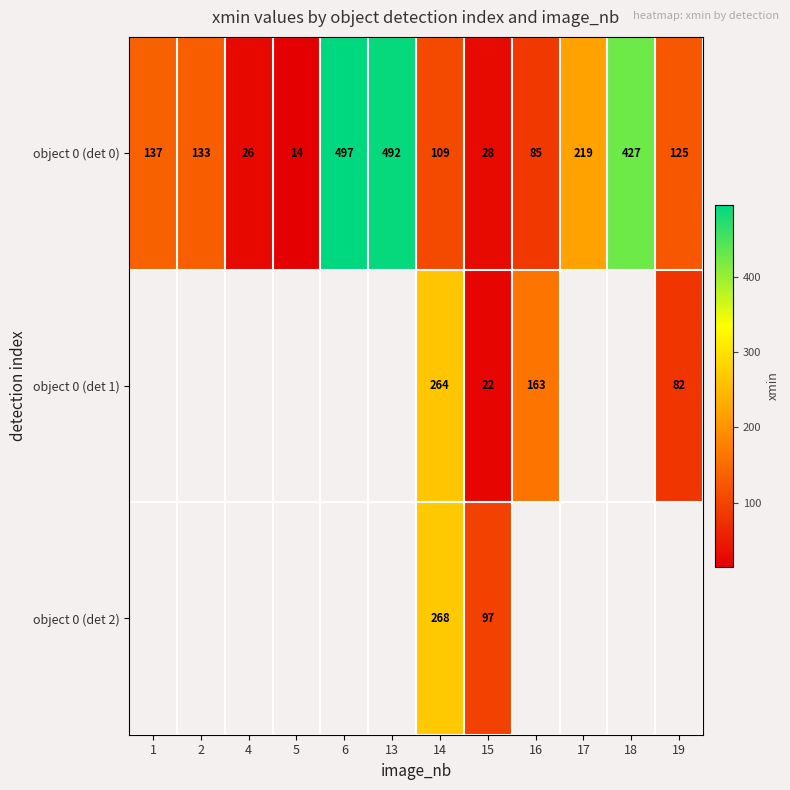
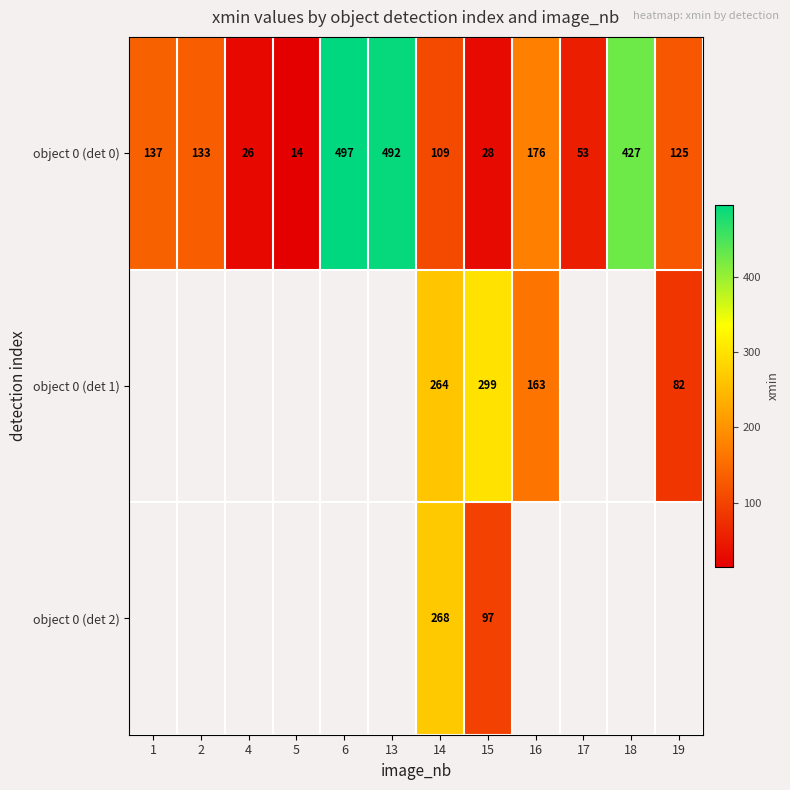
object 0 (det 0), 16: 85 -> 176
object 0 (det 0), 17: 219 -> 53
object 0 (det 1), 15: 22 -> 299
